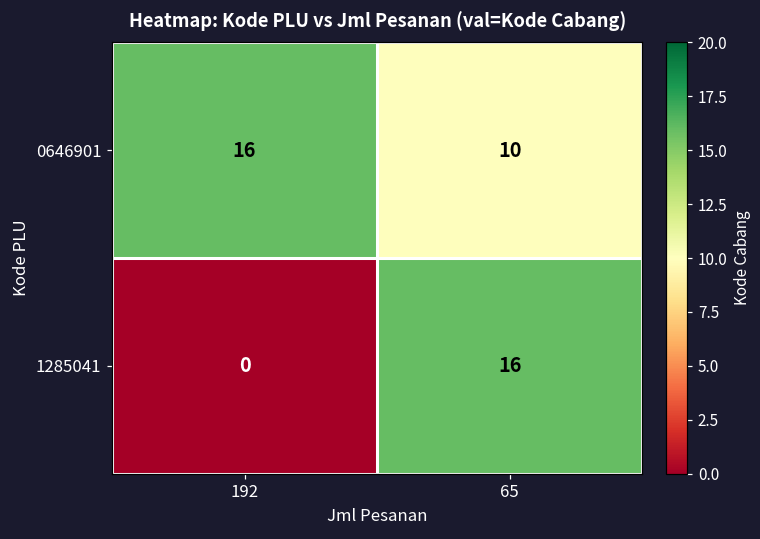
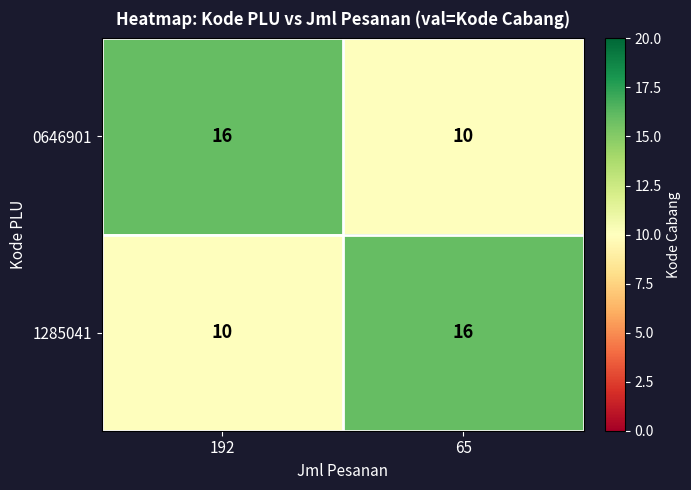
1285041, 192: 0 -> 10
